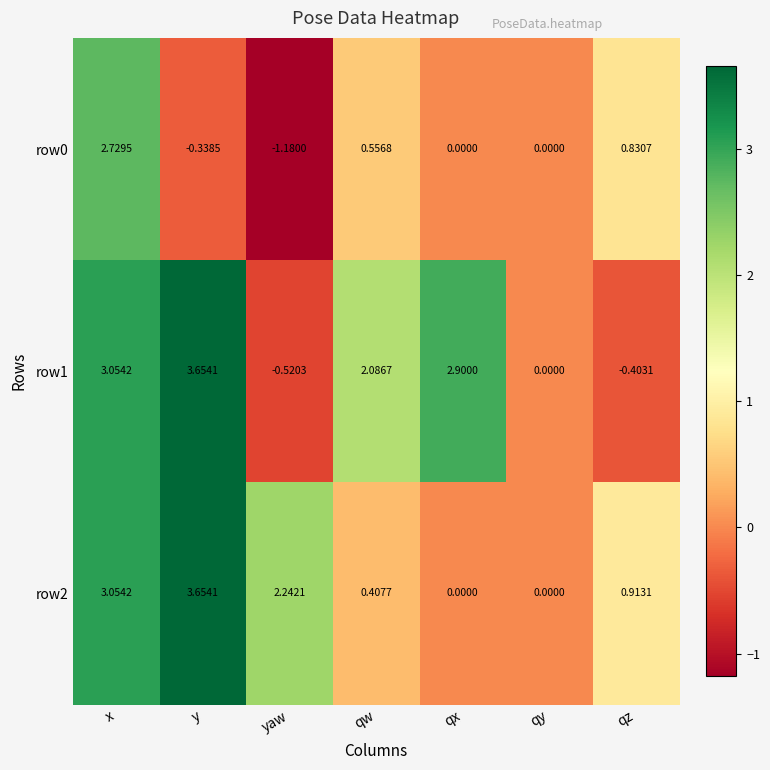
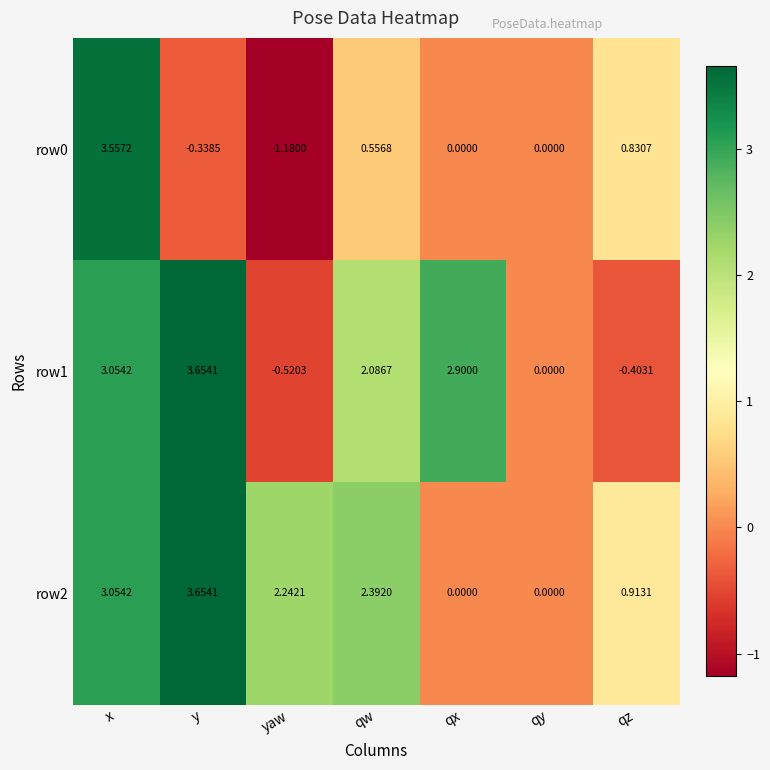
row0, x: 2.7295 -> 3.5572
row2, qw: 0.4077 -> 2.3920
